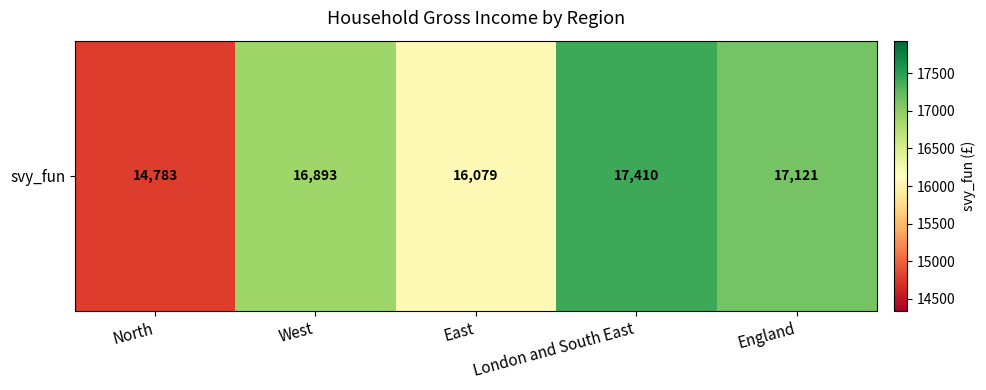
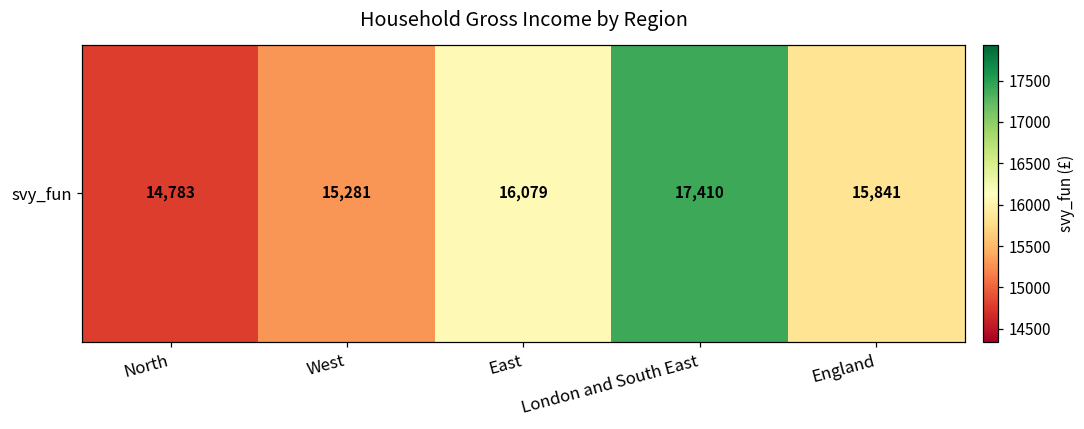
svy_fun, West: 16,893 -> 15,281
svy_fun, England: 17,121 -> 15,841
